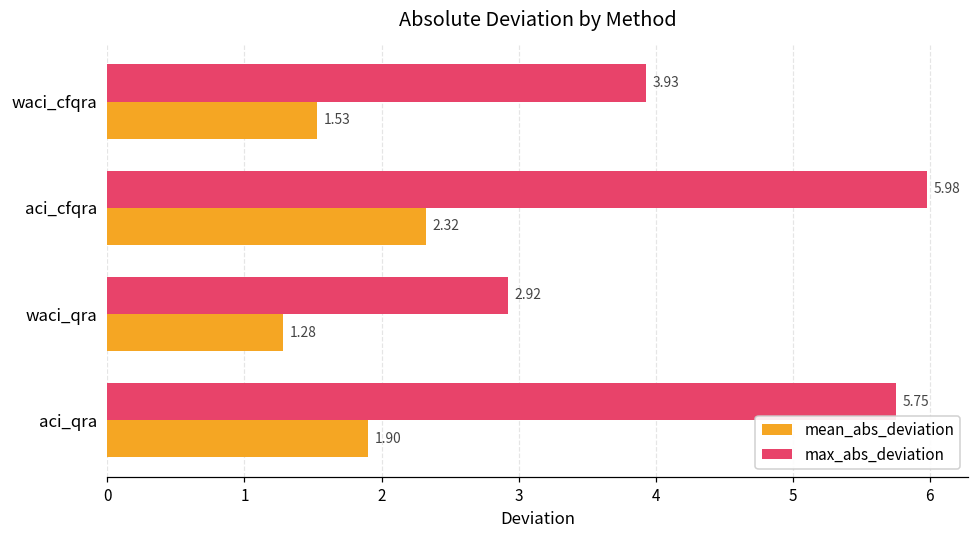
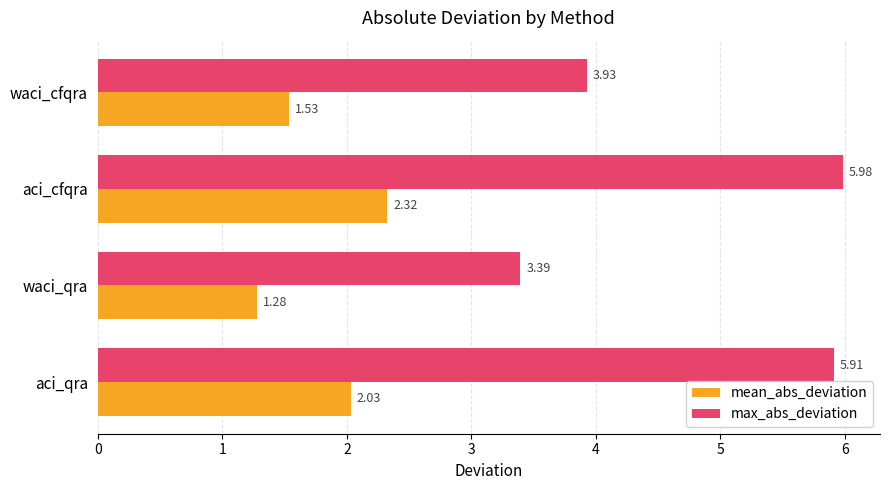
max_abs_deviation, waci_qra: 2.92 -> 3.39
max_abs_deviation, aci_qra: 5.75 -> 5.91
mean_abs_deviation, aci_qra: 1.90 -> 2.03
